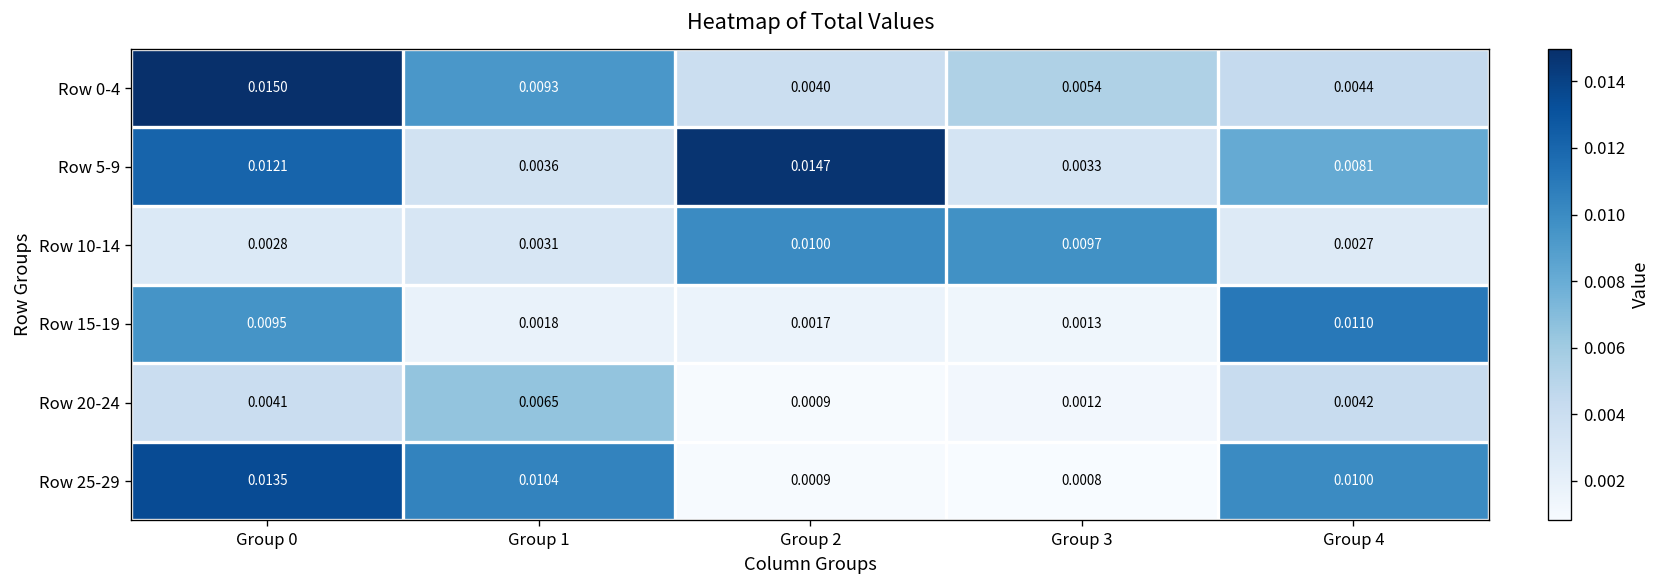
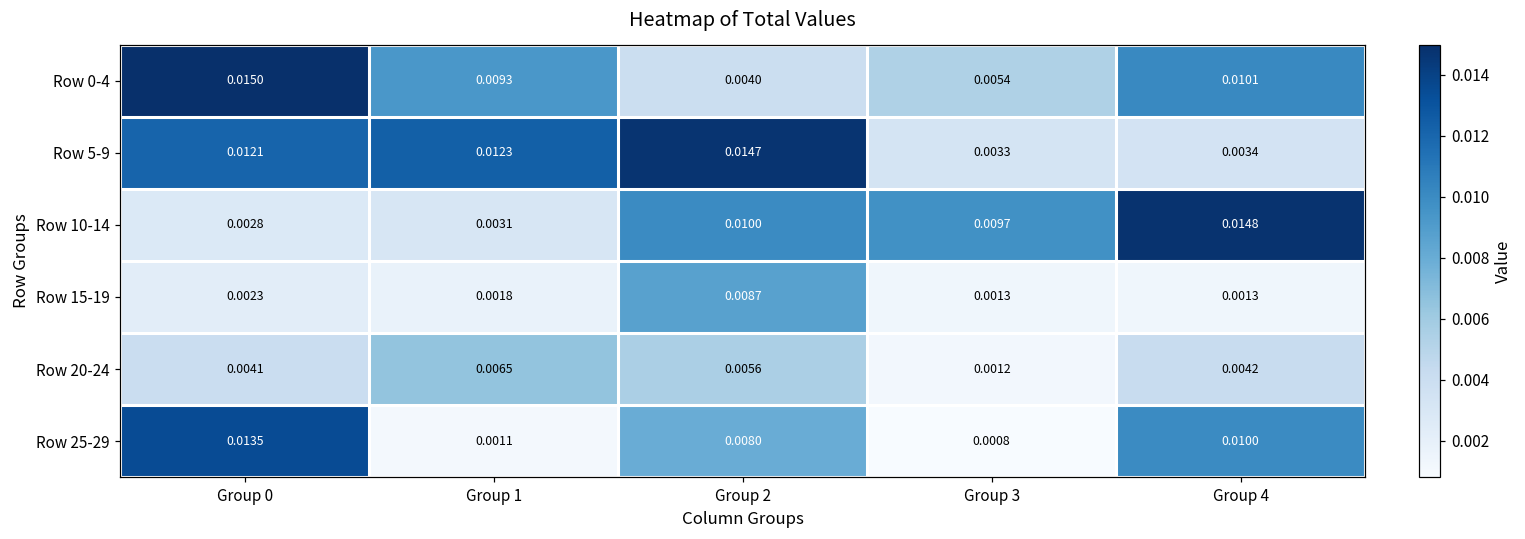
Row 0-4, Group 4: 0.0044 -> 0.0101
Row 5-9, Group 1: 0.0036 -> 0.0123
Row 5-9, Group 4: 0.0081 -> 0.0034
Row 10-14, Group 4: 0.0027 -> 0.0148
Row 15-19, Group 0: 0.0095 -> 0.0023
Row 15-19, Group 2: 0.0017 -> 0.0087
Row 15-19, Group 4: 0.0110 -> 0.0013
Row 20-24, Group 2: 0.0009 -> 0.0056
Row 25-29, Group 1: 0.0104 -> 0.0011
Row 25-29, Group 2: 0.0009 -> 0.0080
